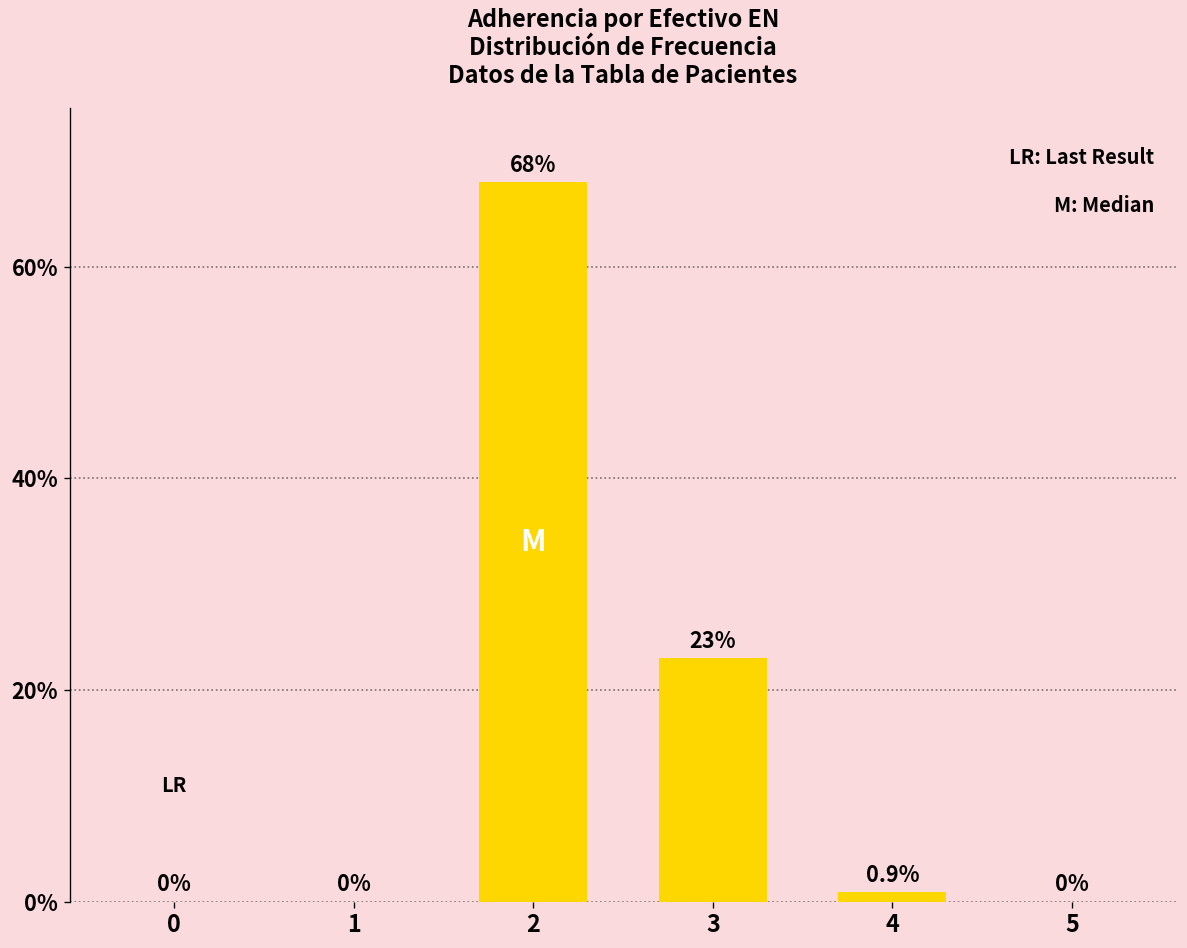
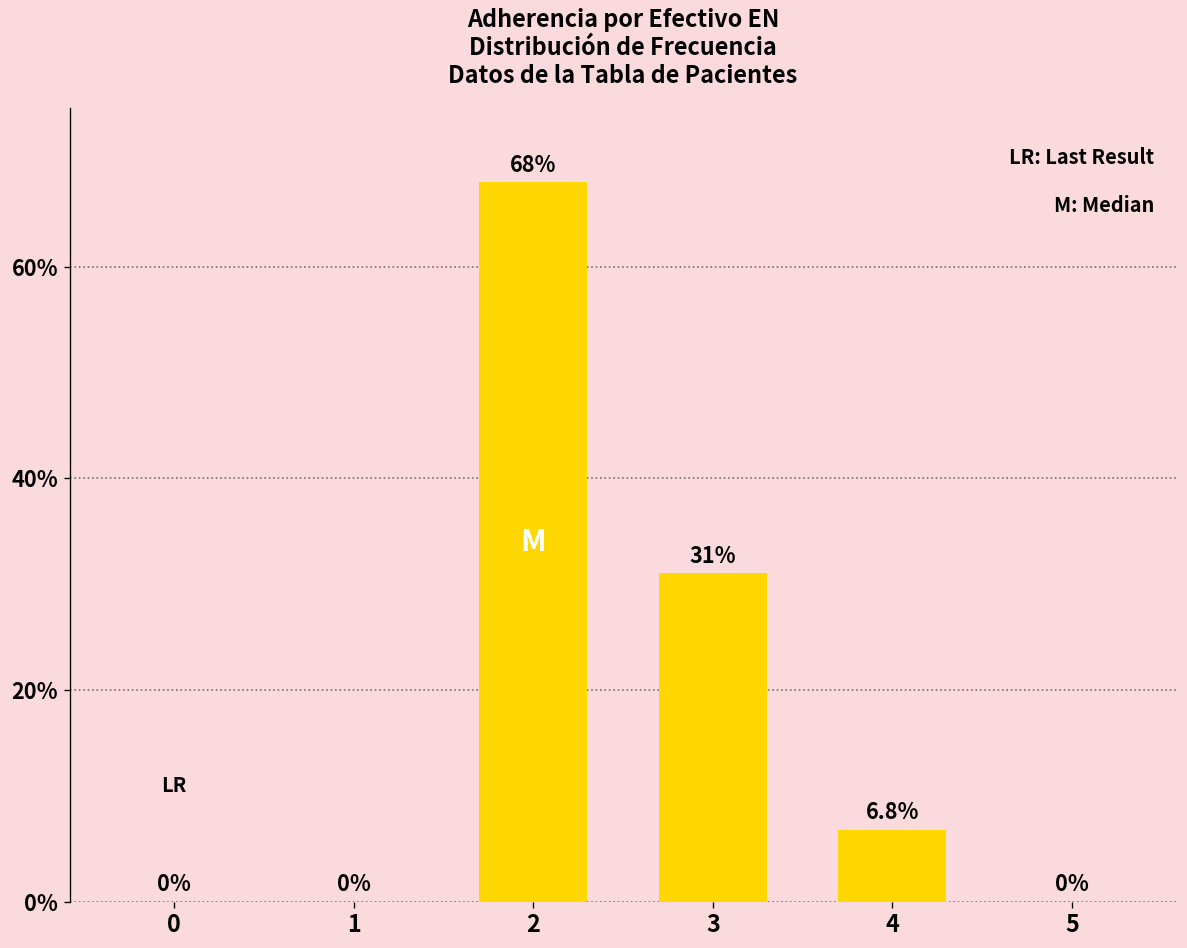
3: 23% -> 31%
4: 0.9% -> 6.8%
